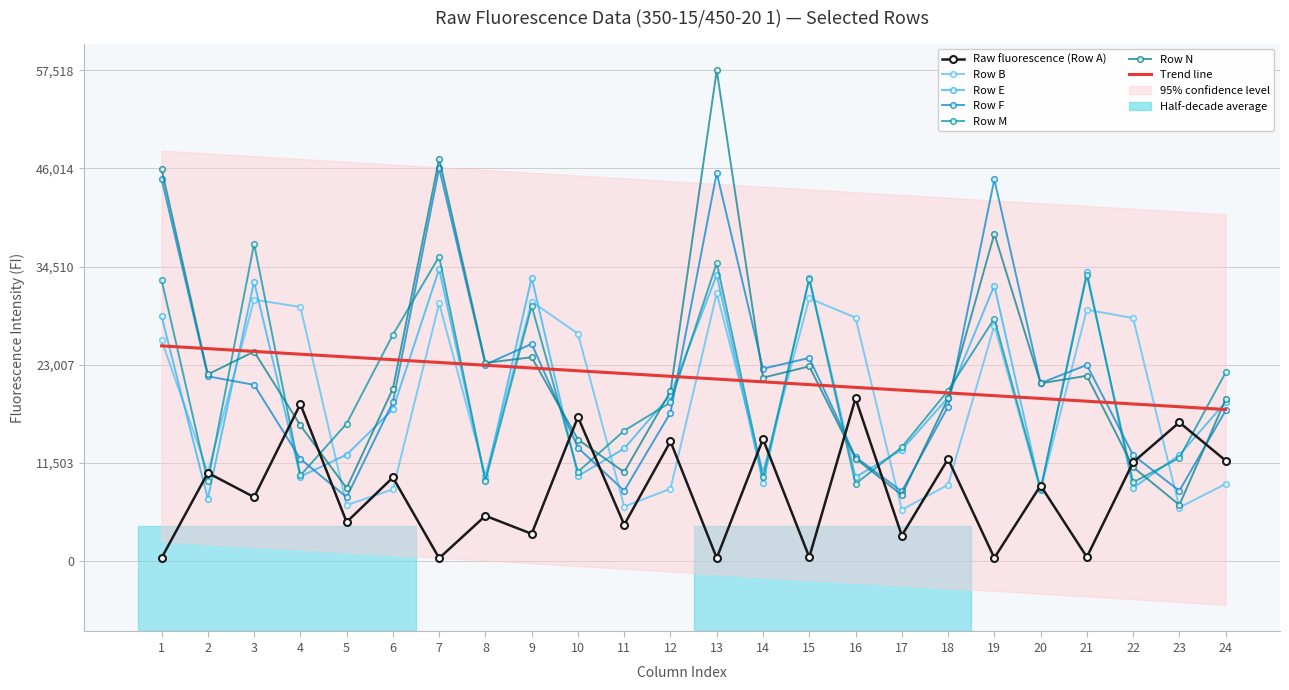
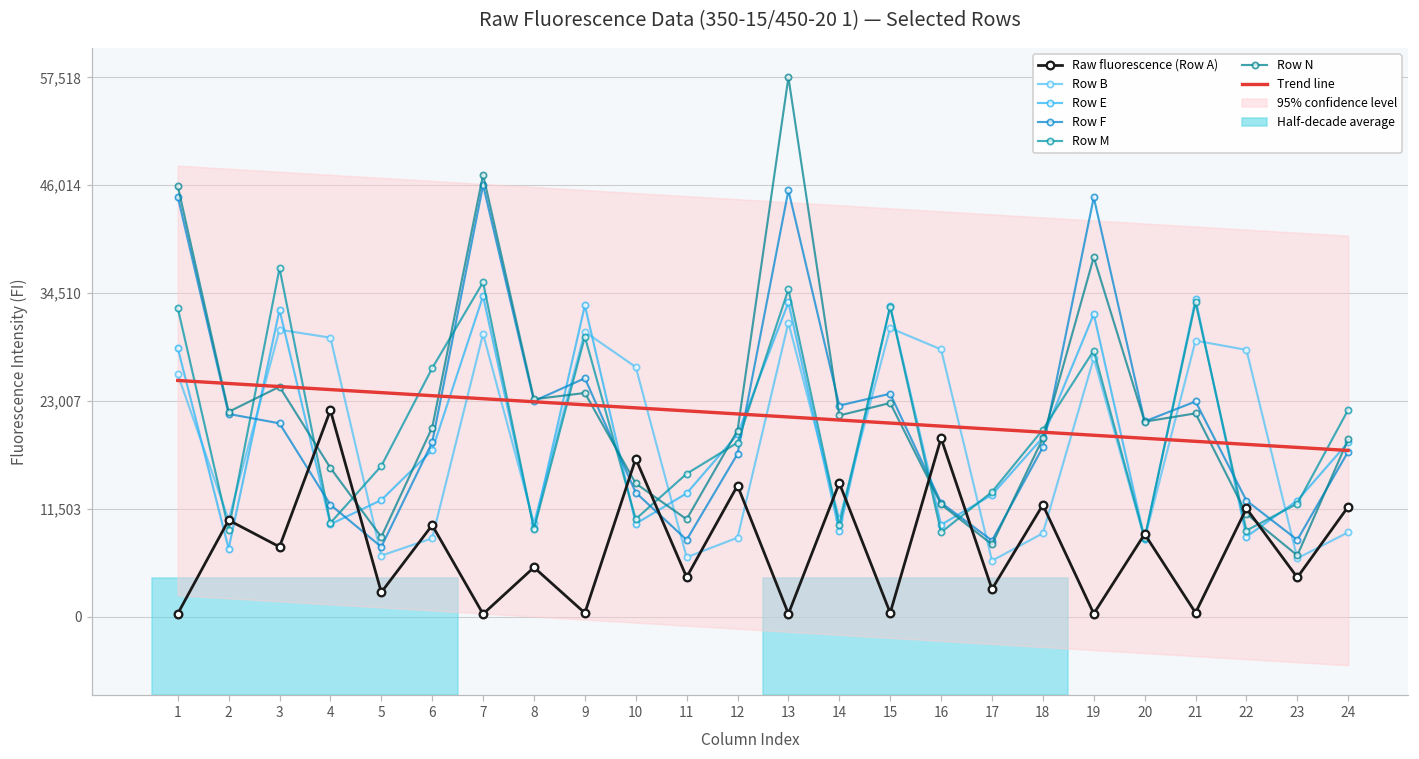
Raw fluorescence (Row A), 4: 18,000 -> 22,000
Raw fluorescence (Row A), 5: 5,000 -> 3,000
Raw fluorescence (Row A), 9: 3,000 -> 0
Raw fluorescence (Row A), 23: 16,000 -> 4,000
